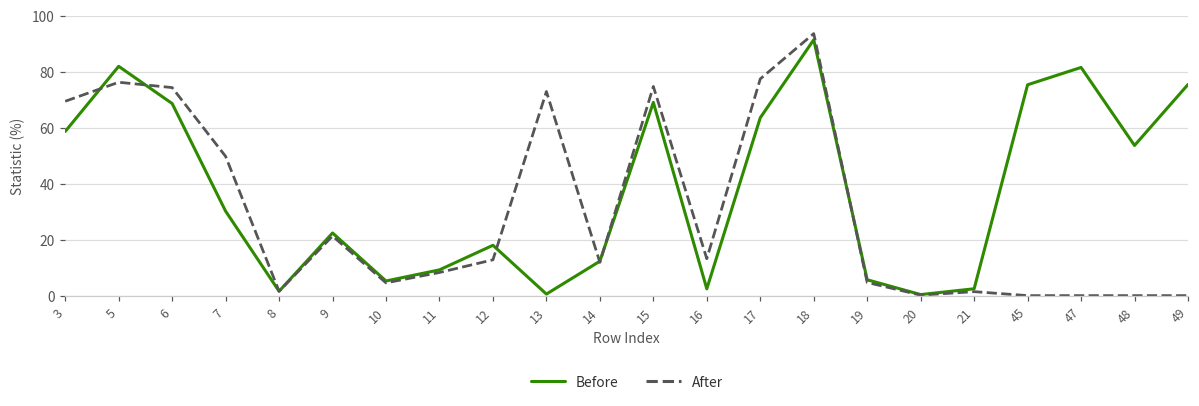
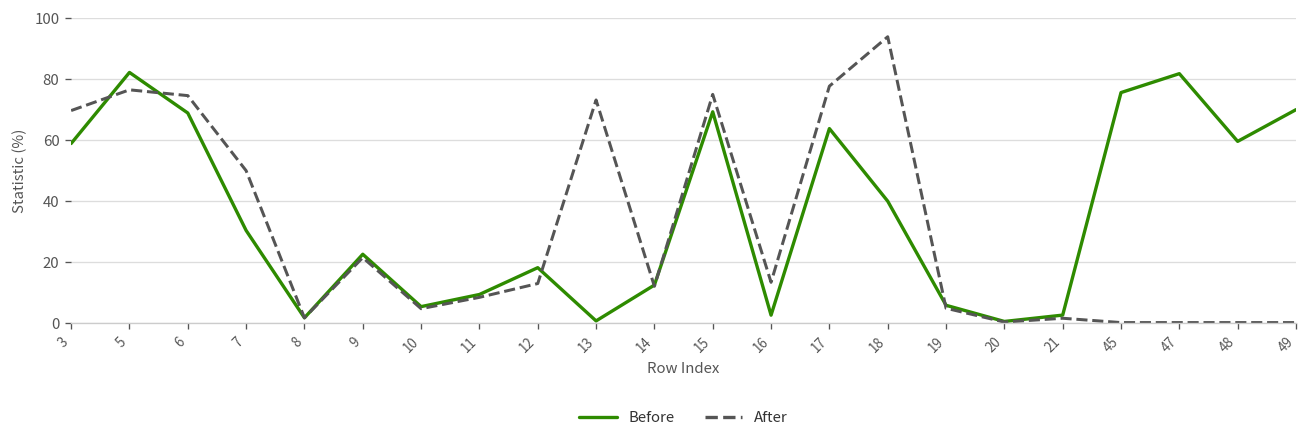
Before, 18: 92 -> 40
Before, 48: 54 -> 59
Before, 49: 76 -> 70
